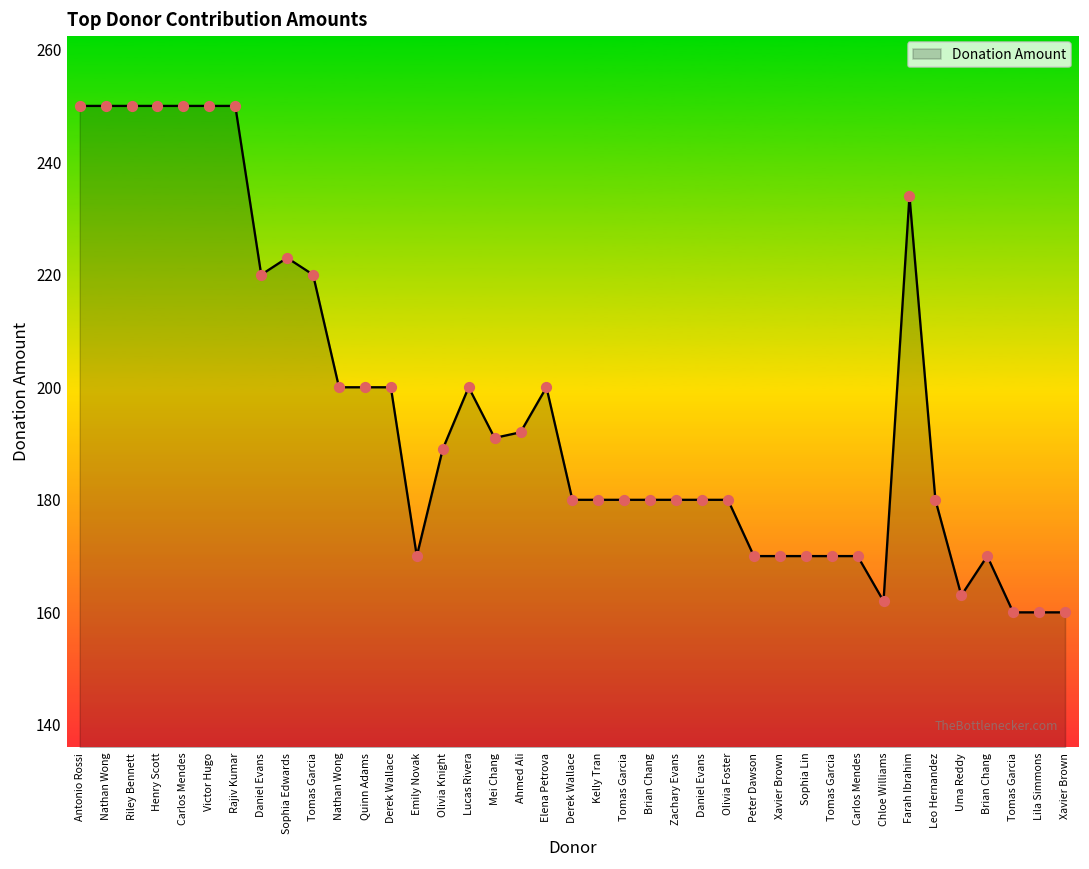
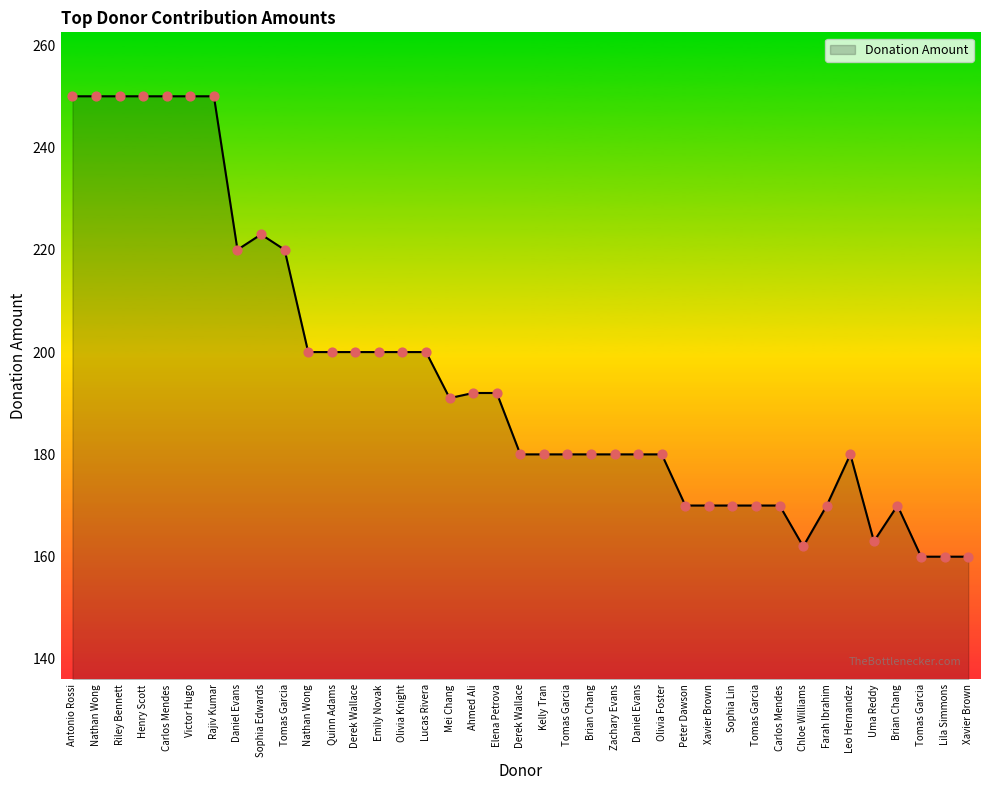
Emily Novak: 170 -> 200
Olivia Knight: 189 -> 200
Elena Petrova: 200 -> 192
Farah Ibrahim: 234 -> 170
